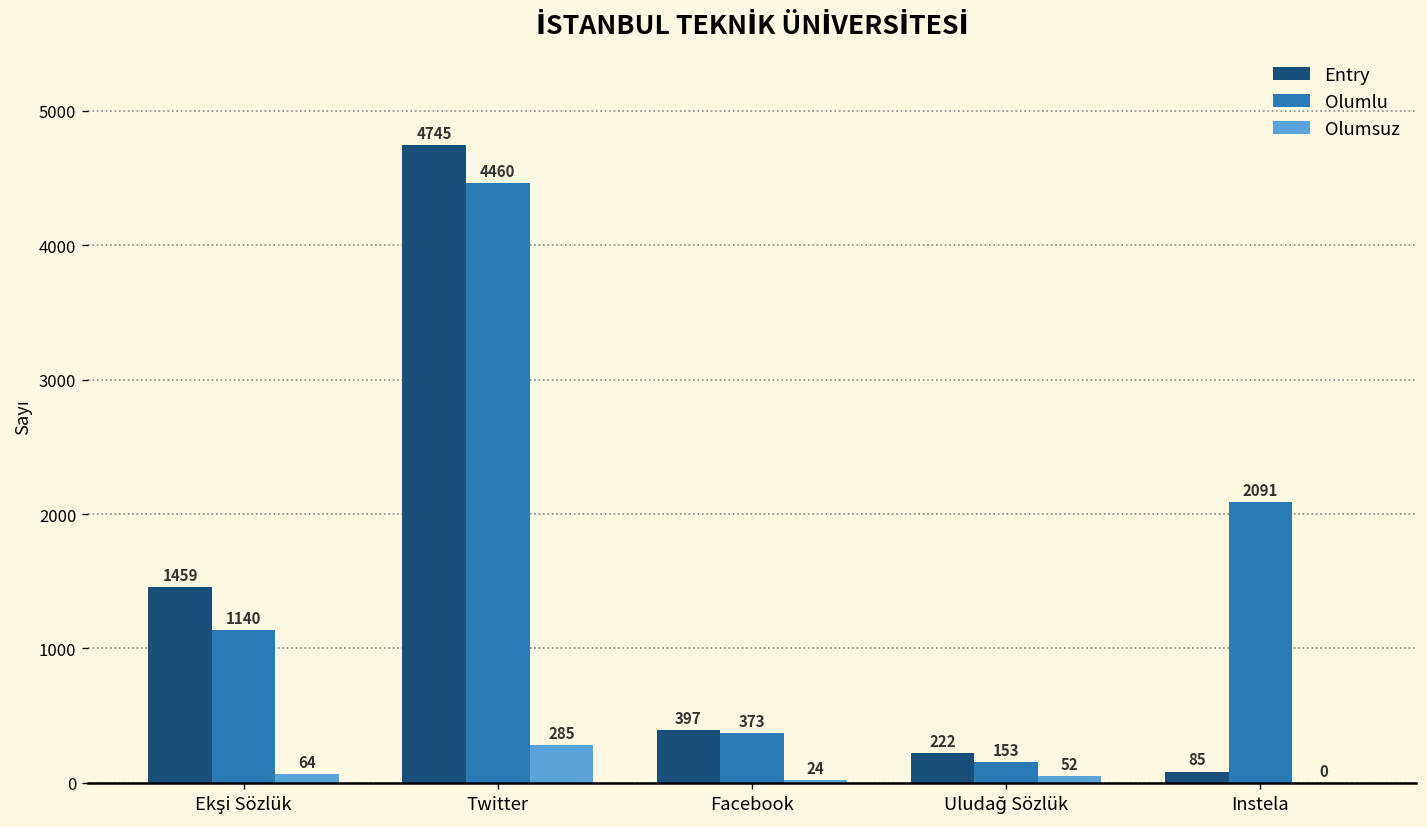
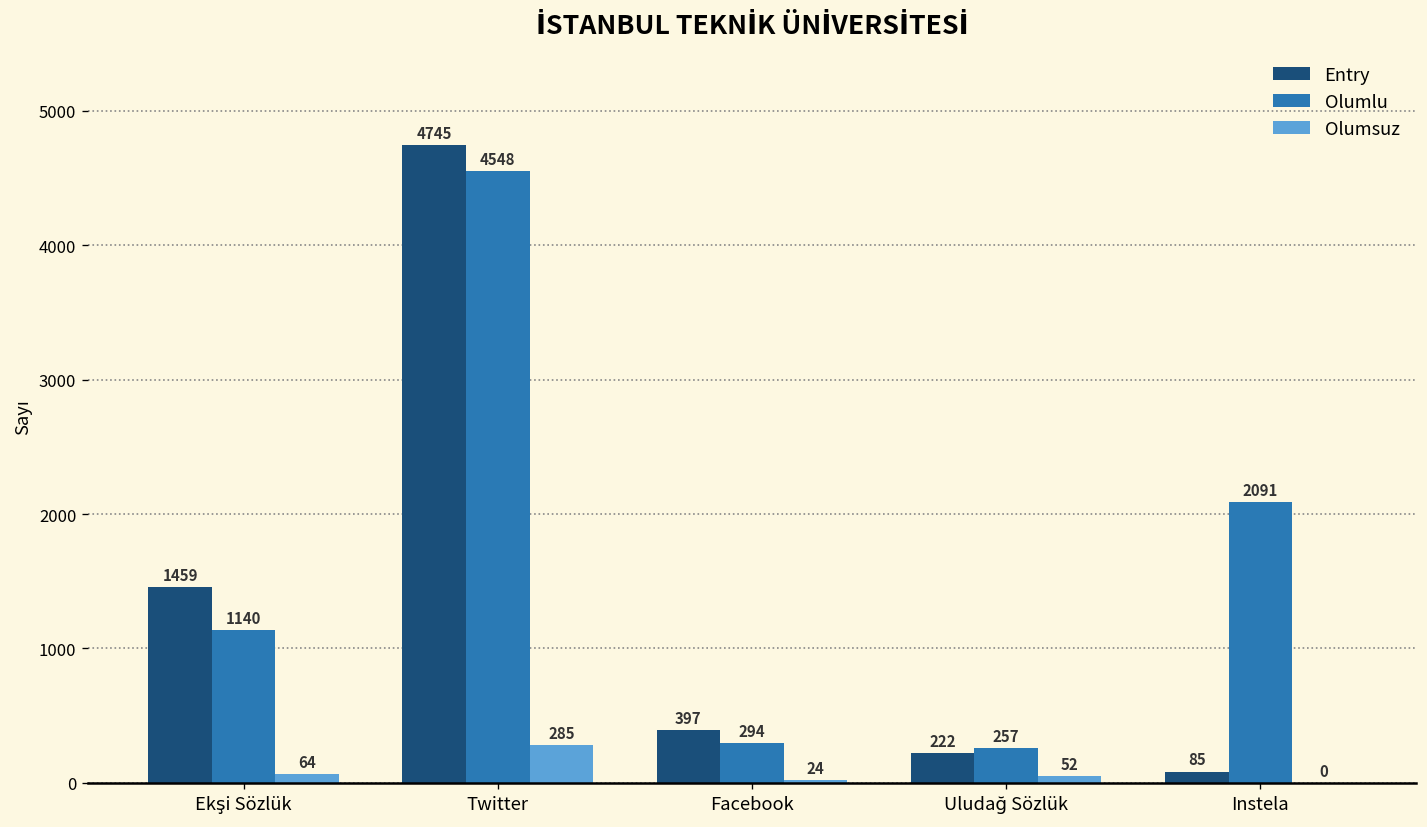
Olumlu, Twitter: 4460 -> 4548
Olumlu, Facebook: 373 -> 294
Olumlu, Uludağ Sözlük: 153 -> 257
